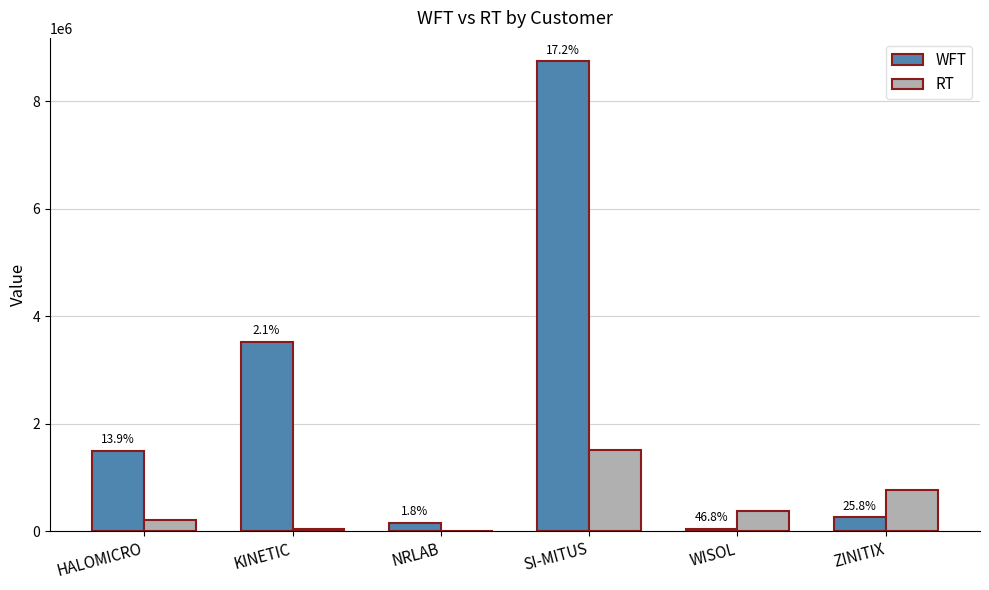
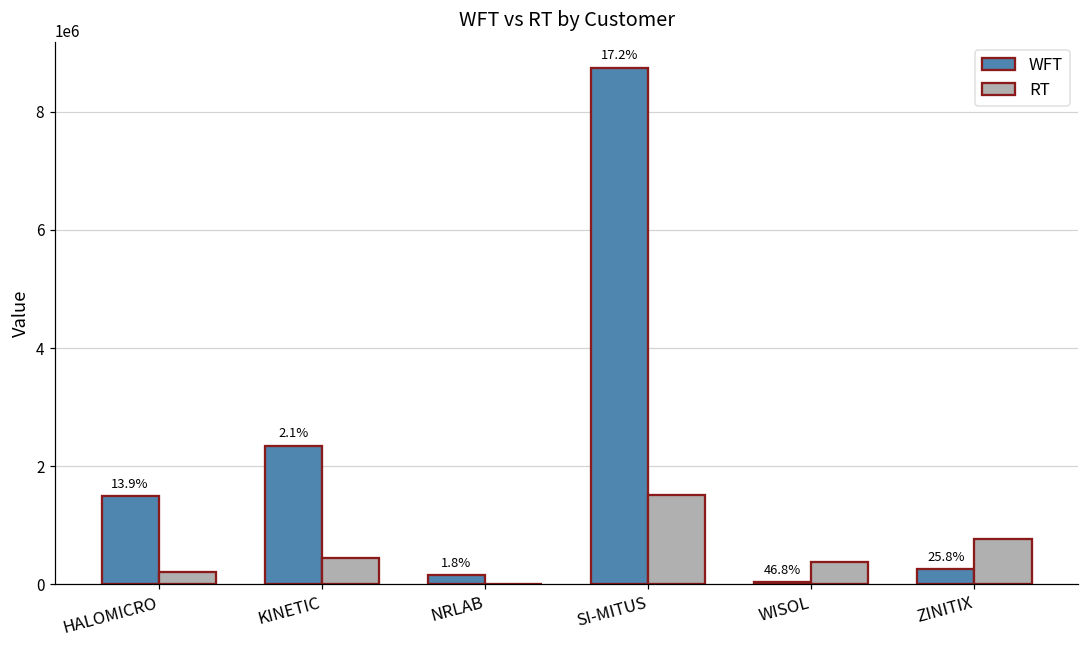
WFT, KINETIC: 3500000 -> 2300000
RT, KINETIC: 0 -> 500000
